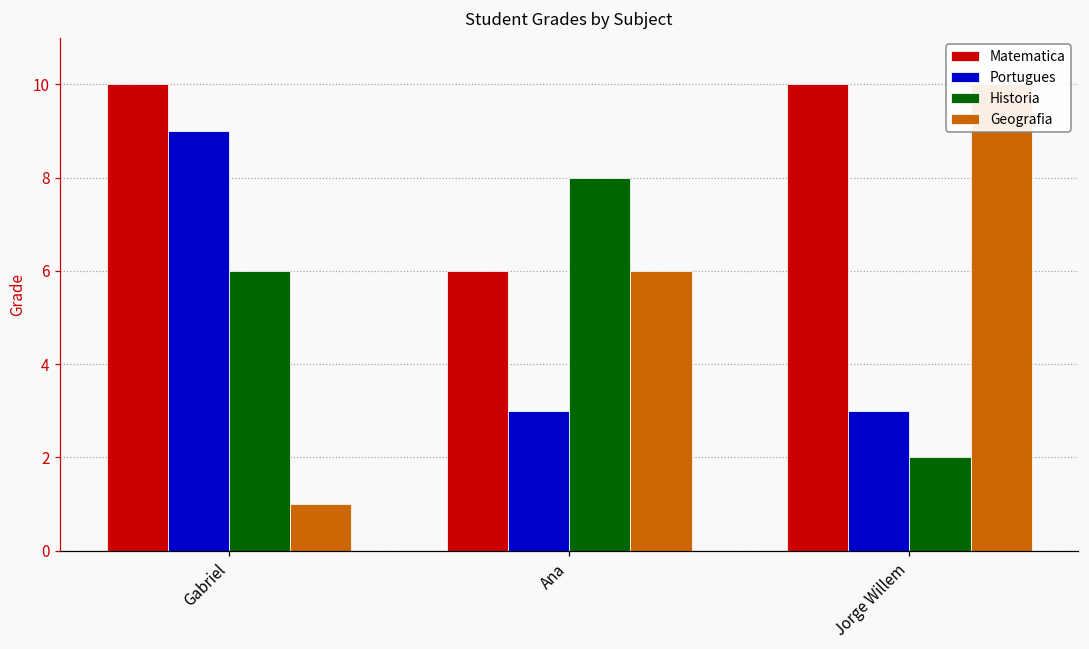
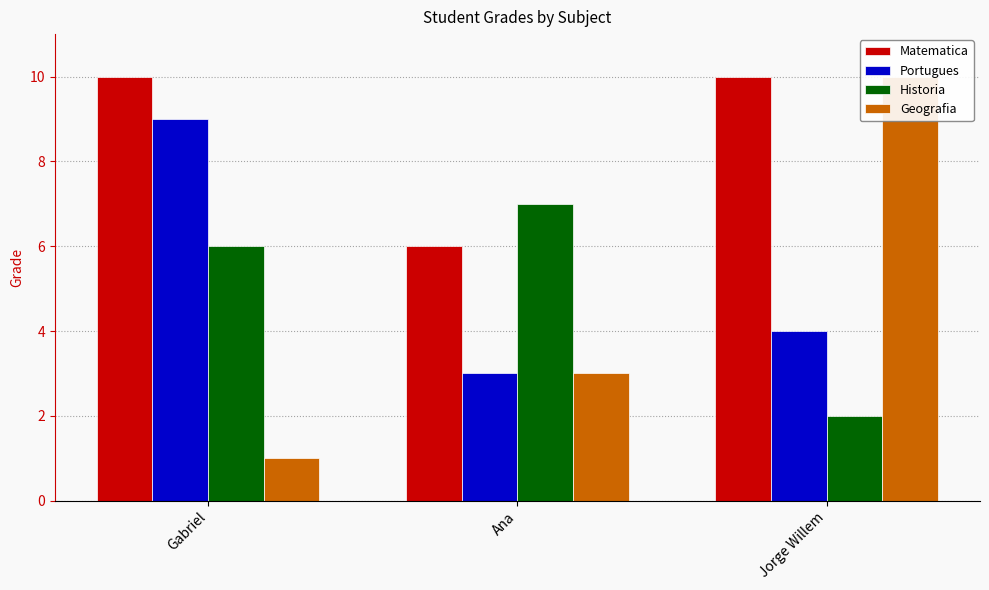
Historia, Ana: 8 -> 7
Geografia, Ana: 6 -> 3
Portugues, Jorge Willem: 3 -> 4
